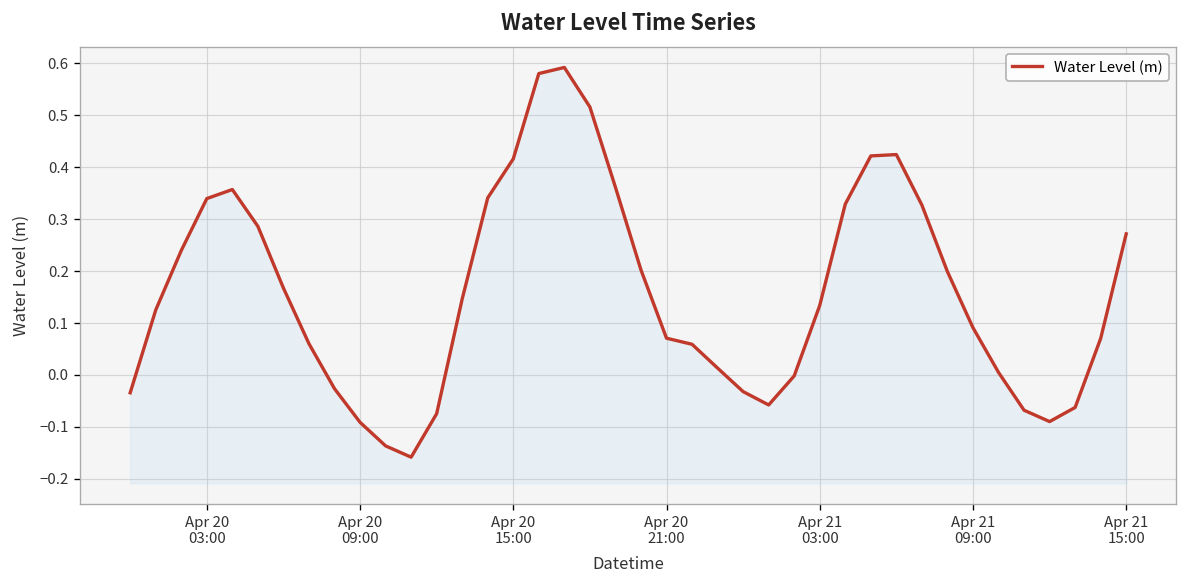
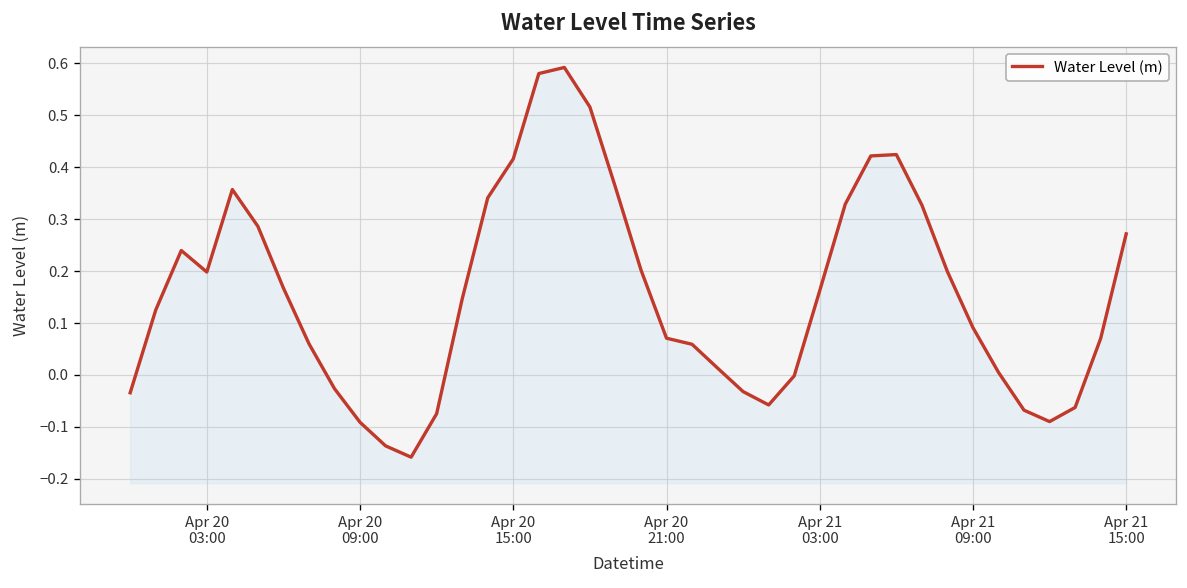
Apr 20 03:00: 0.34 -> 0.20
Apr 21 03:00: 0.13 -> 0.16
